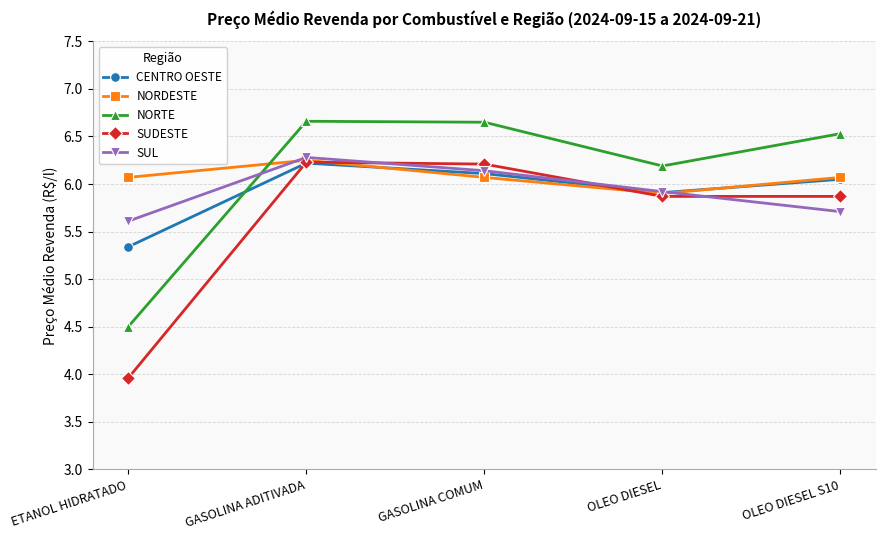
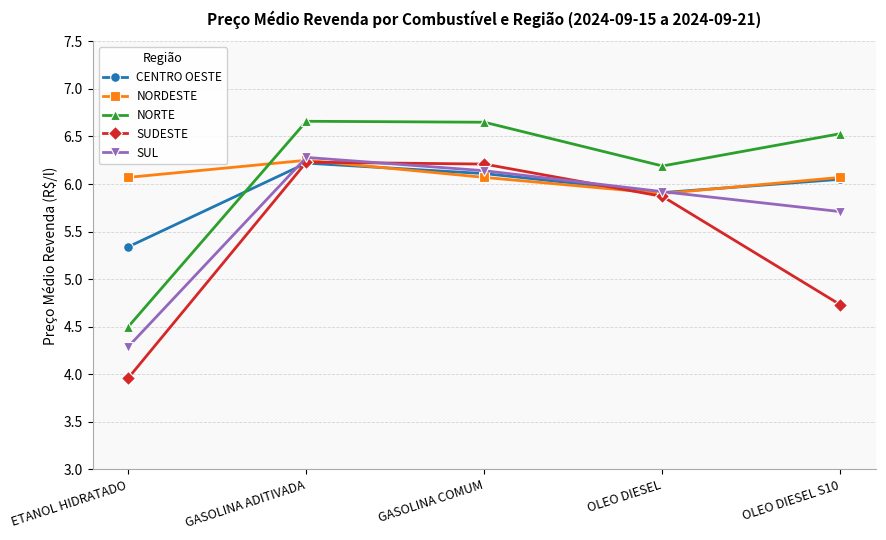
SUL, ETANOL HIDRATADO: 5.6 -> 4.3
SUDESTE, OLEO DIESEL S10: 5.9 -> 4.7
